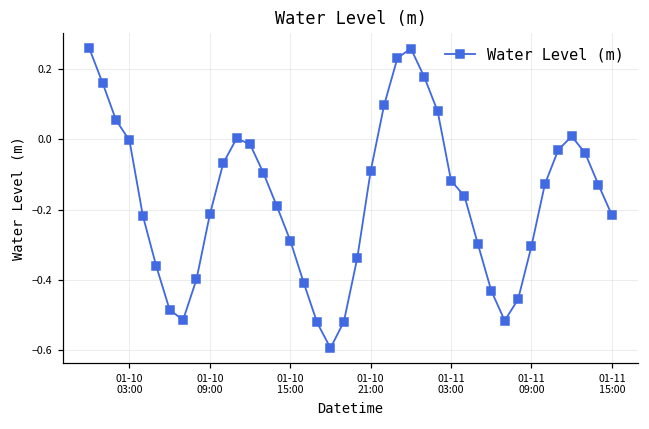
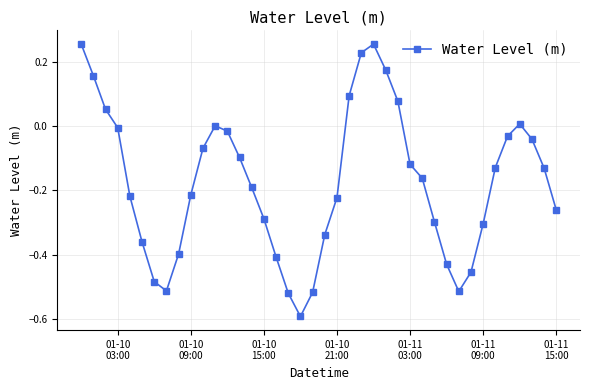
01-10 21:00: -0.09 -> -0.22
01-11 15:00: -0.22 -> -0.26
